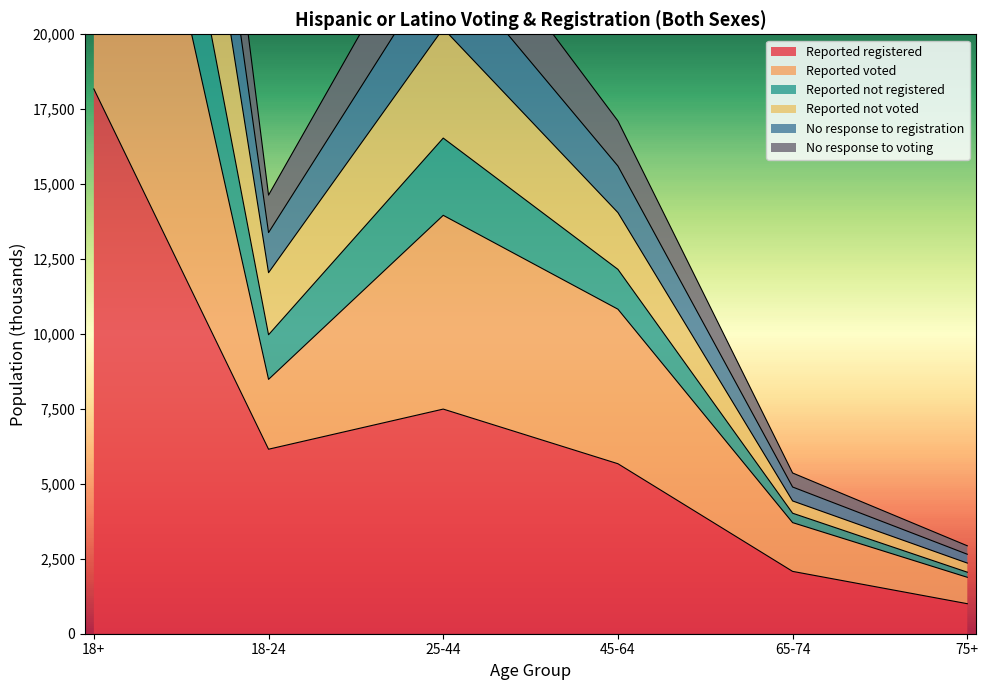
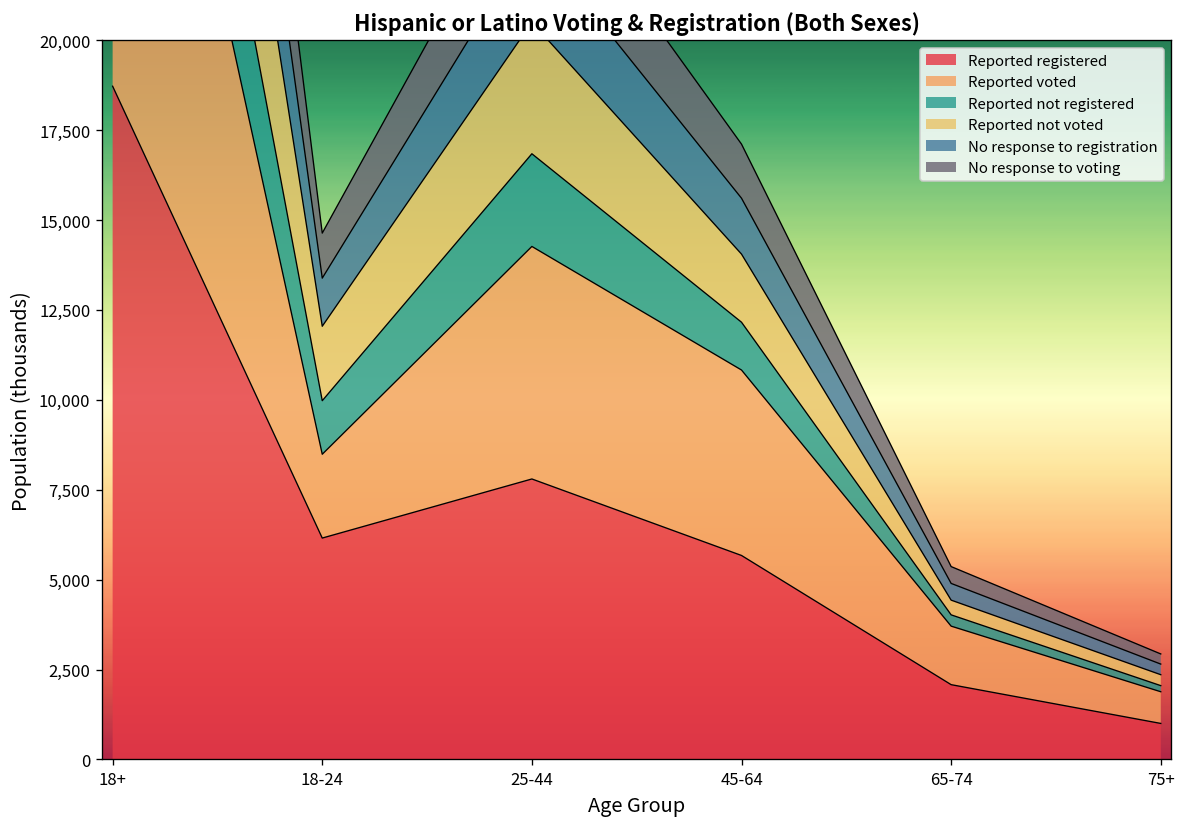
Reported registered, 18+: 18,200 -> 18,700
Reported registered, 25-44: 7,500 -> 7,800
